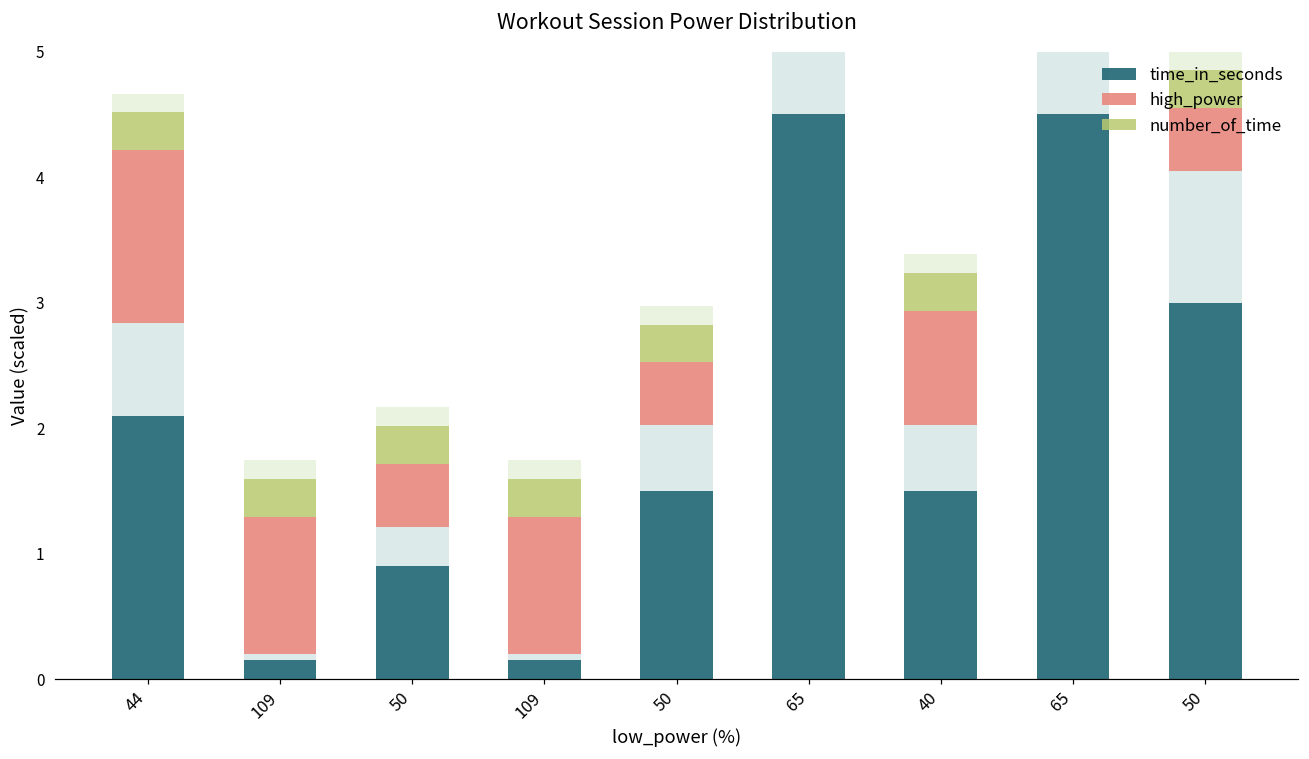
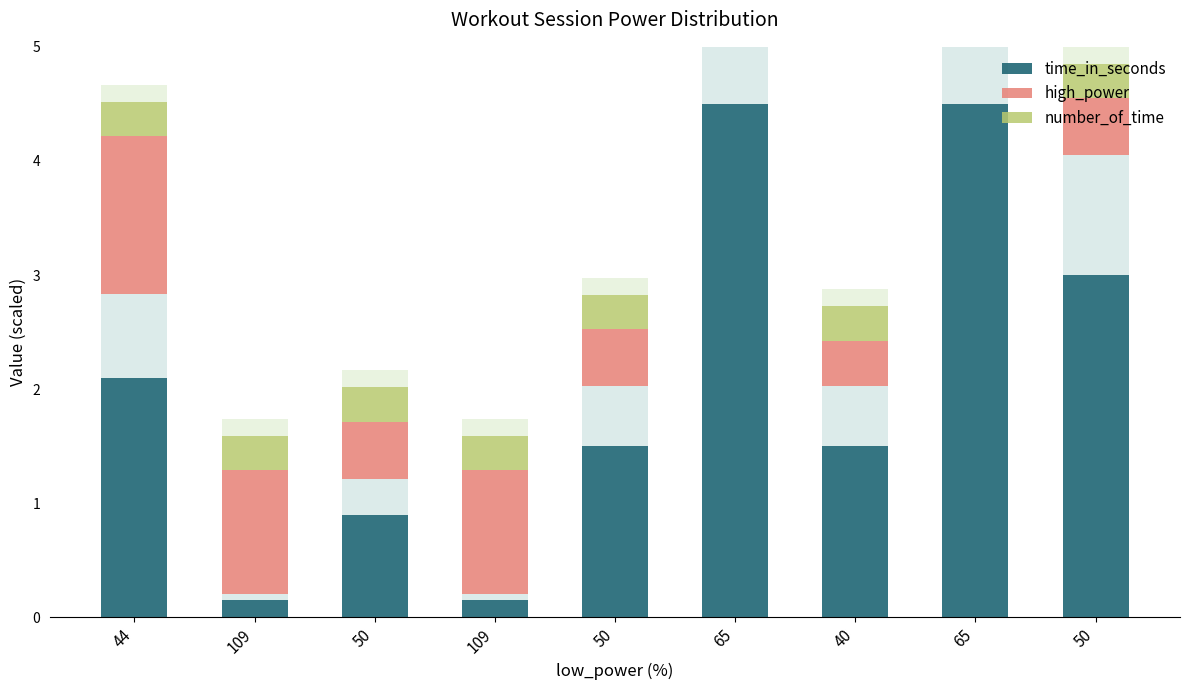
high_power, 40: 0.91 -> 0.40
